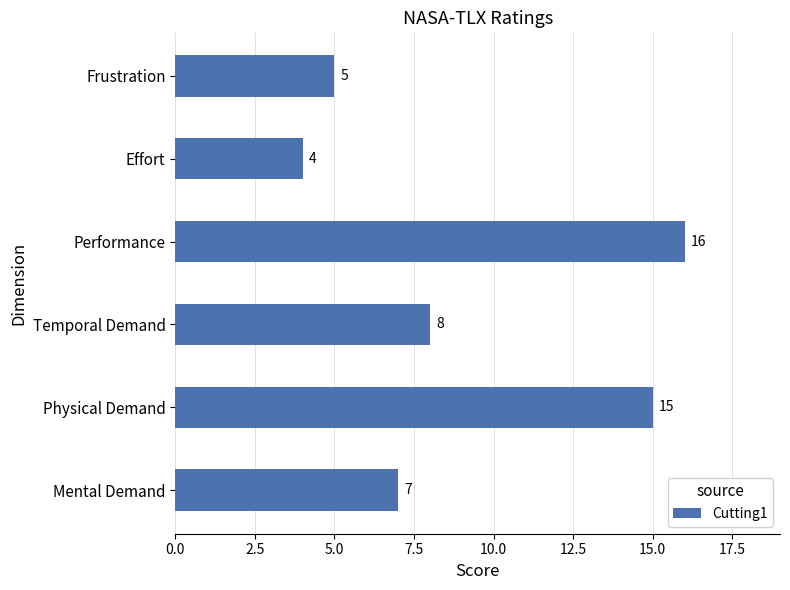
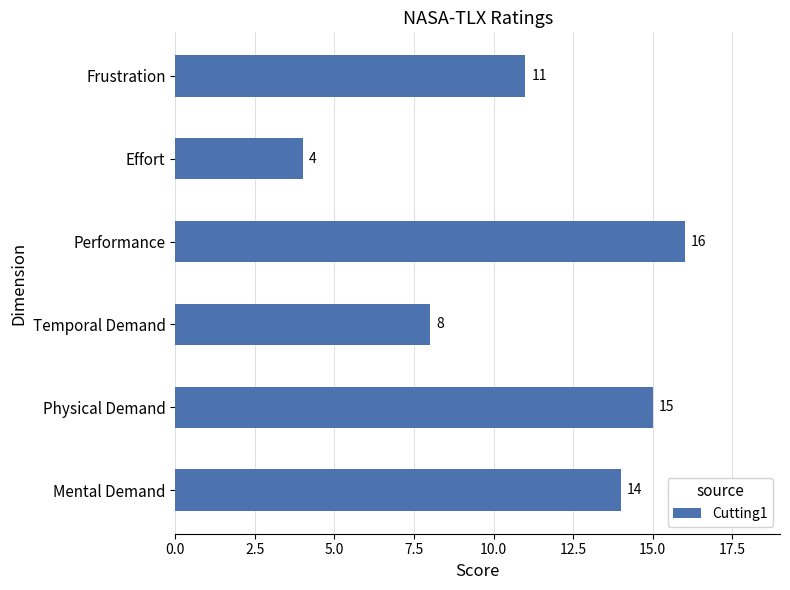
Frustration: 5 -> 11
Mental Demand: 7 -> 14
